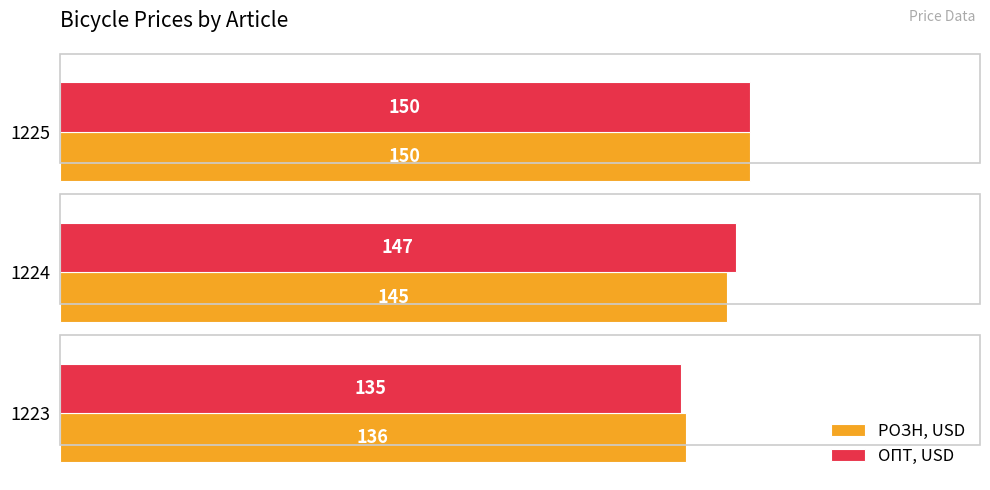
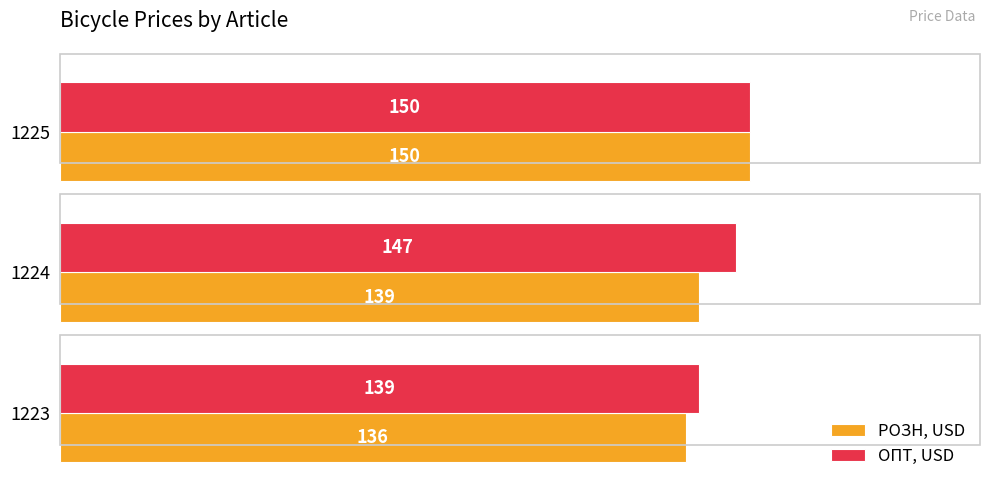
РОЗН, USD, 1224: 145 -> 139
ОПТ, USD, 1223: 135 -> 139
